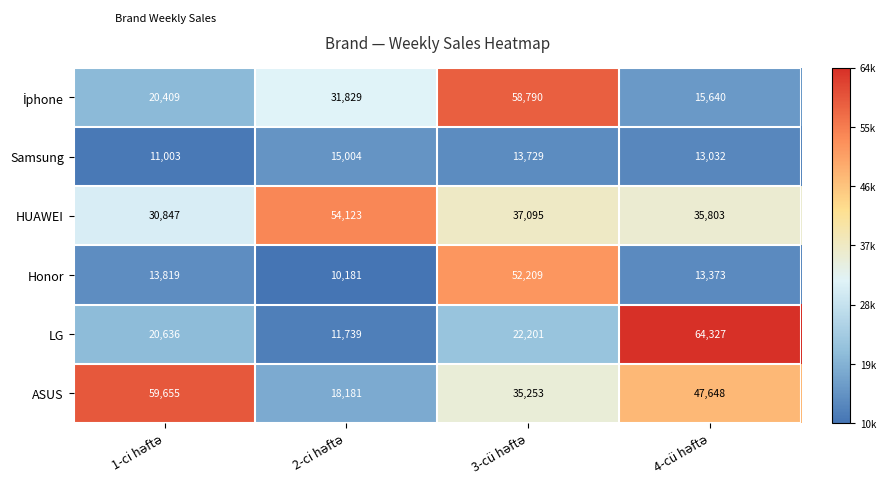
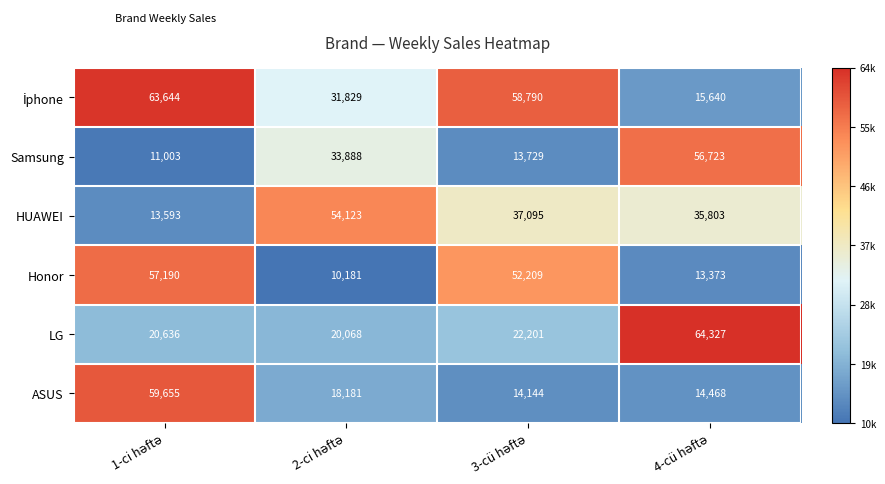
İphone, 1-ci həftə: 20,409 -> 63,644
Samsung, 2-ci həftə: 15,004 -> 33,888
Samsung, 4-cü həftə: 13,032 -> 56,723
HUAWEI, 1-ci həftə: 30,847 -> 13,593
Honor, 1-ci həftə: 13,819 -> 57,190
LG, 2-ci həftə: 11,739 -> 20,068
ASUS, 3-cü həftə: 35,253 -> 14,144
ASUS, 4-cü həftə: 47,648 -> 14,468
